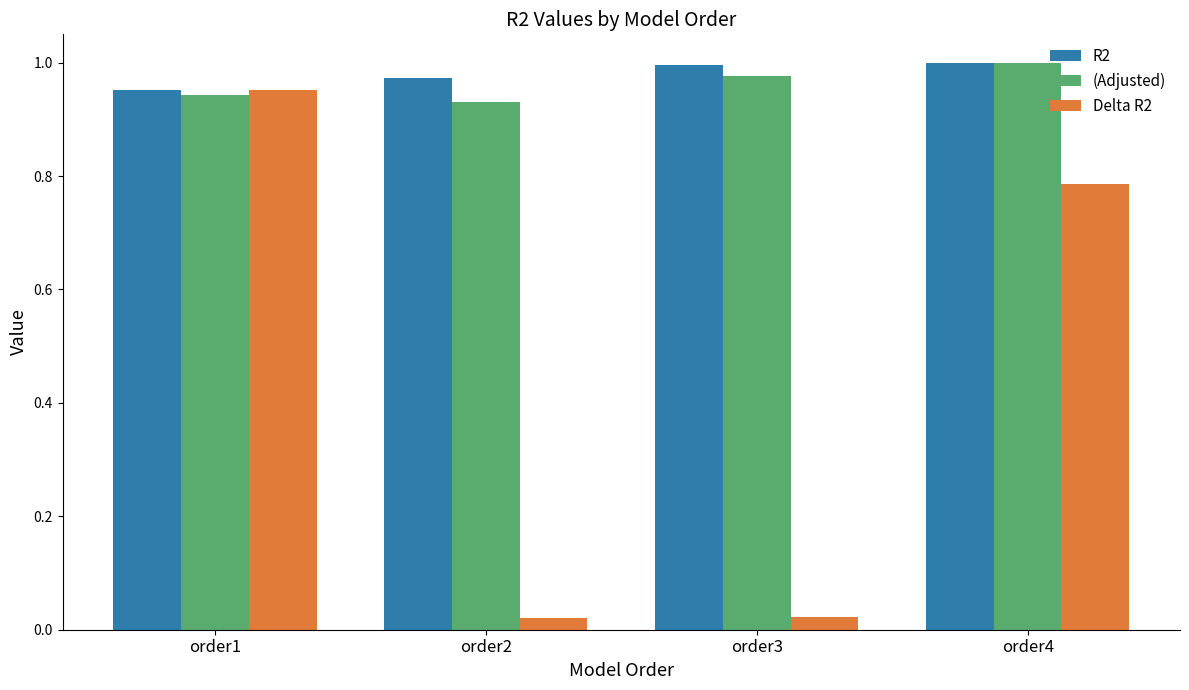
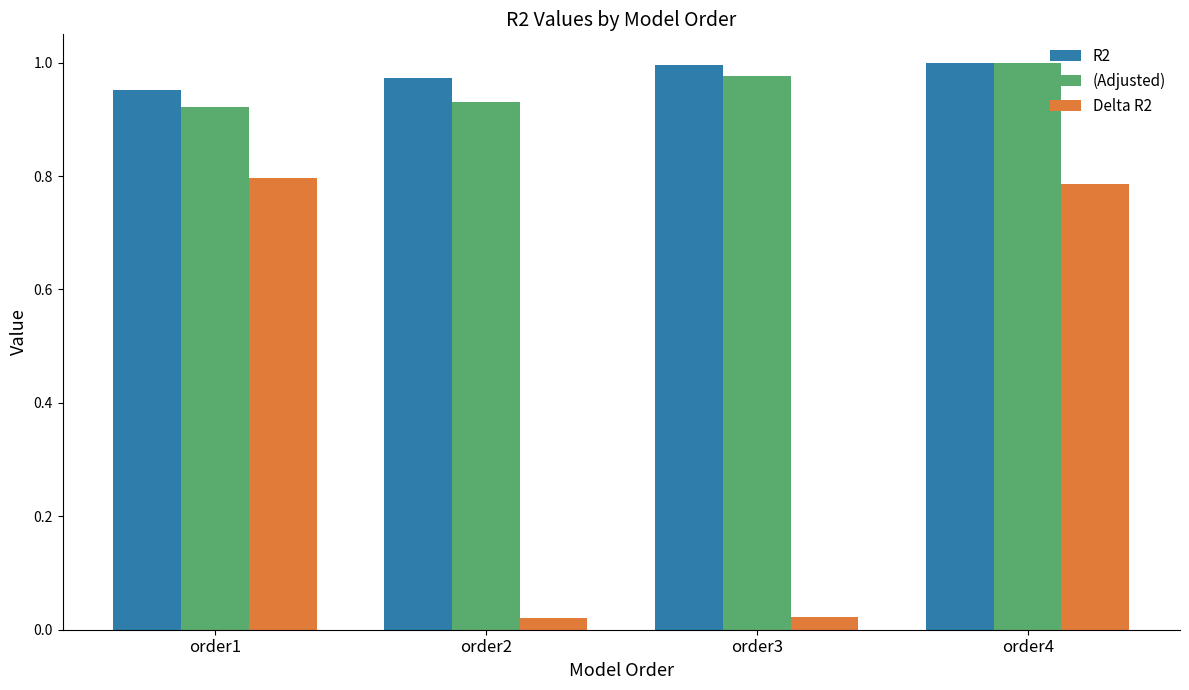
(Adjusted), order1: 0.94 -> 0.92
Delta R2, order1: 0.95 -> 0.80
